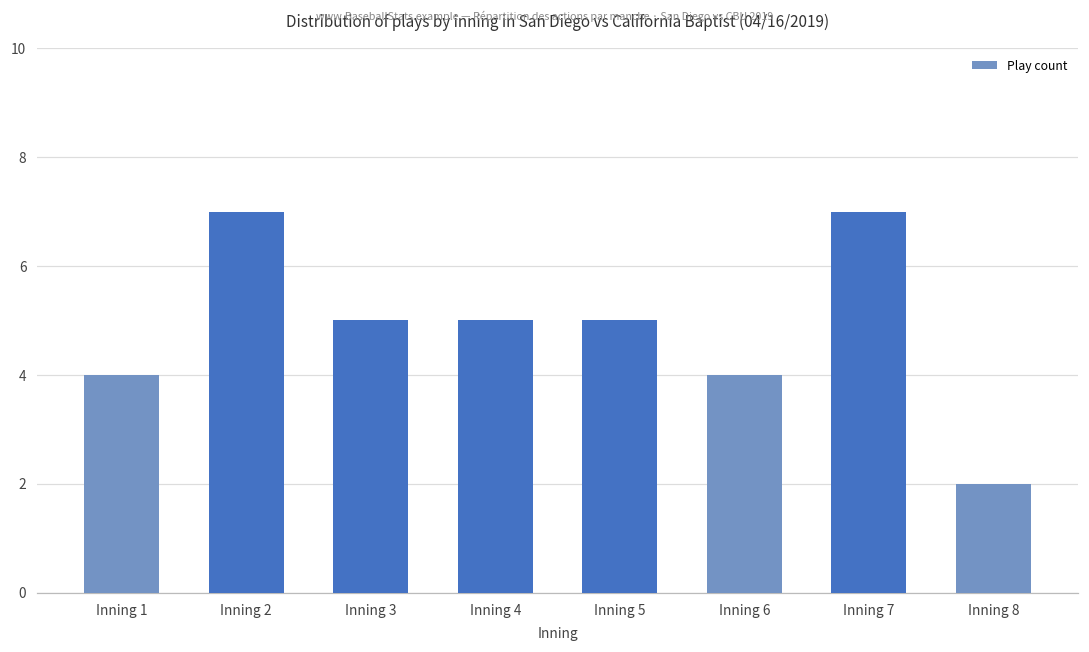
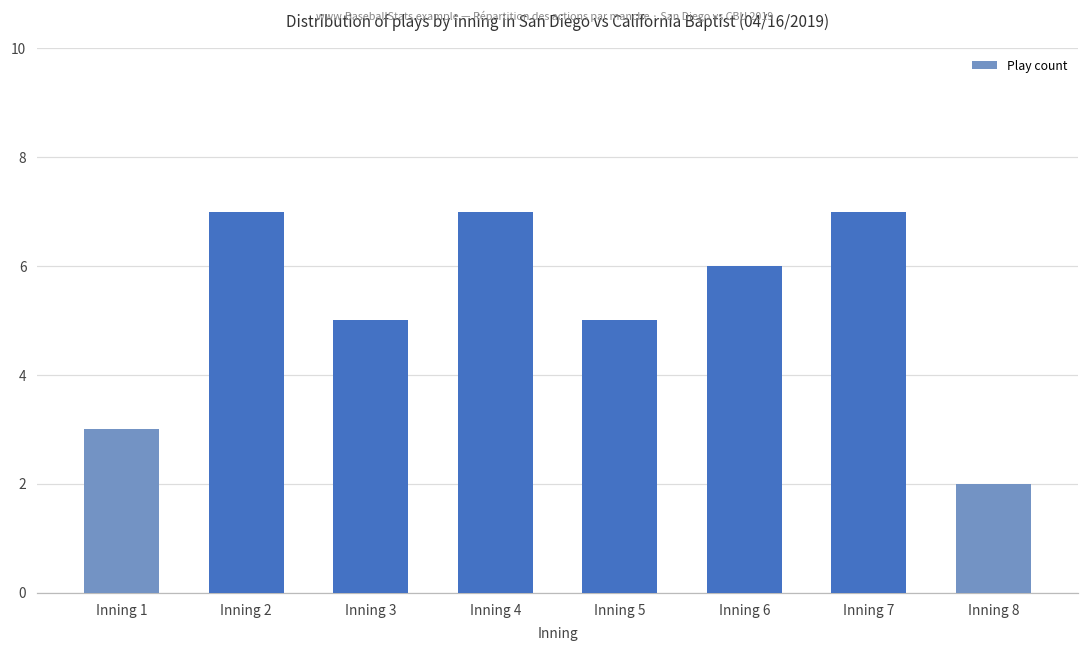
Inning 1: 4 -> 3
Inning 4: 5 -> 7
Inning 6: 4 -> 6
